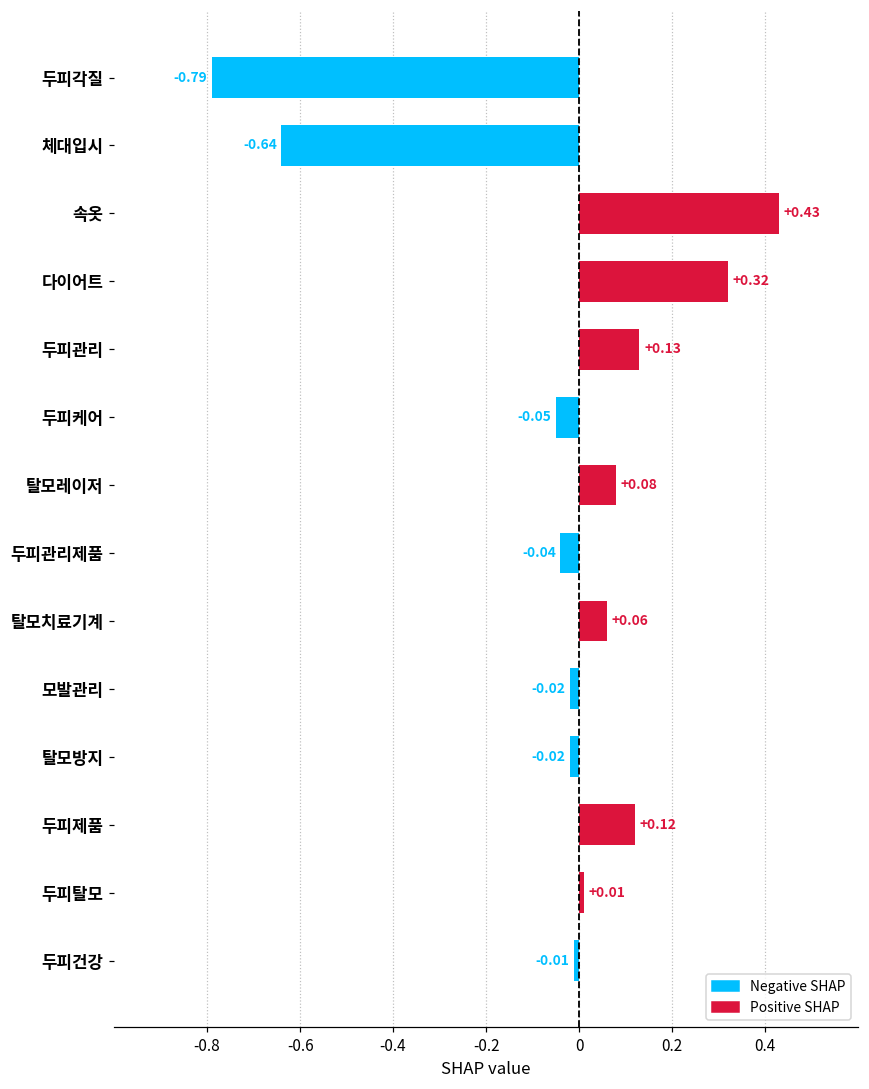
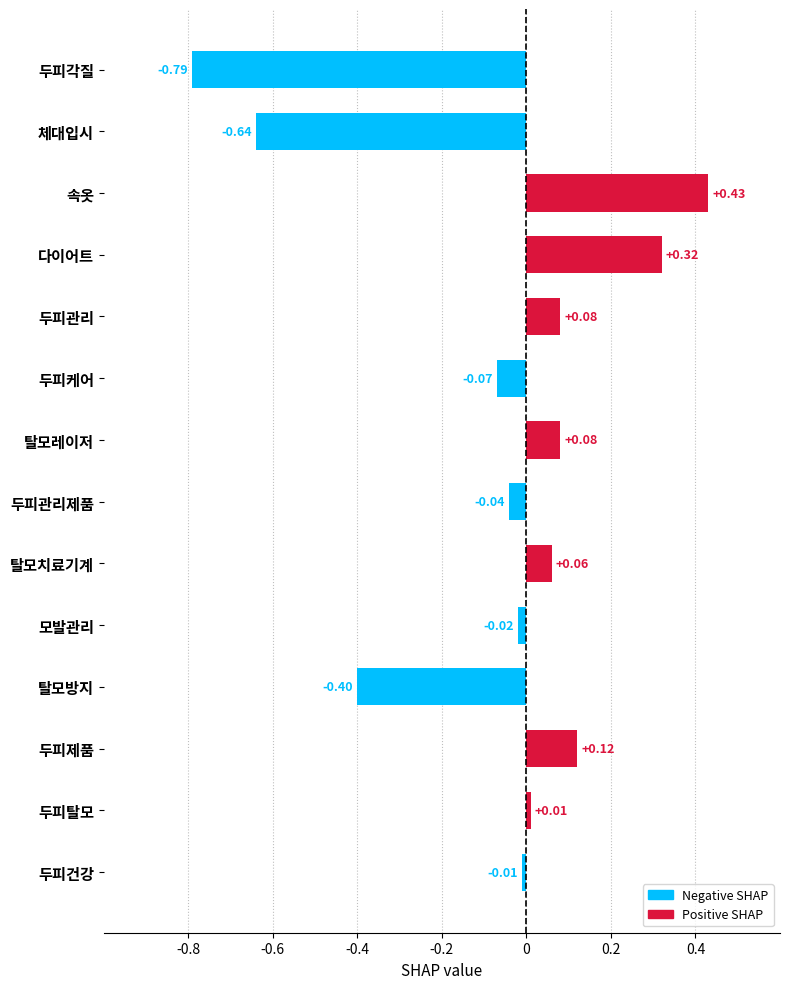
두피관리: +0.13 -> +0.08
두피케어: -0.05 -> -0.07
탈모방지: -0.02 -> -0.40
